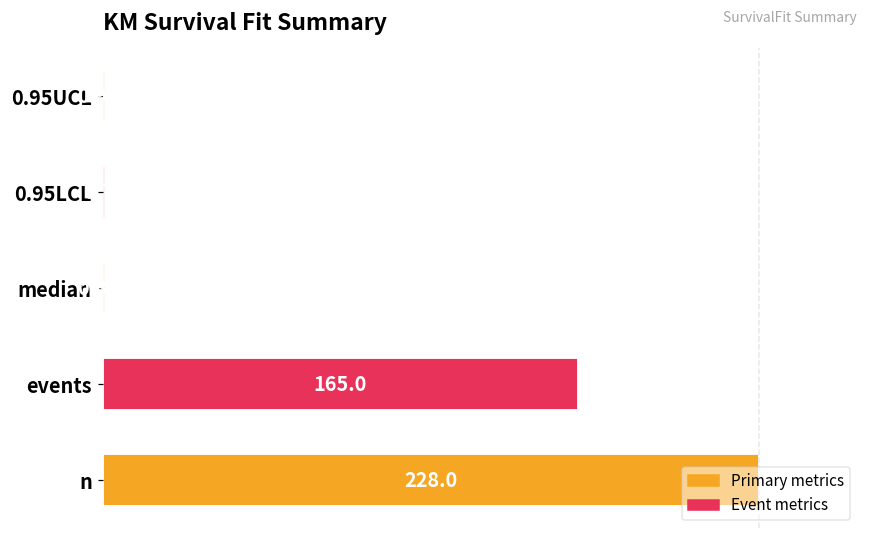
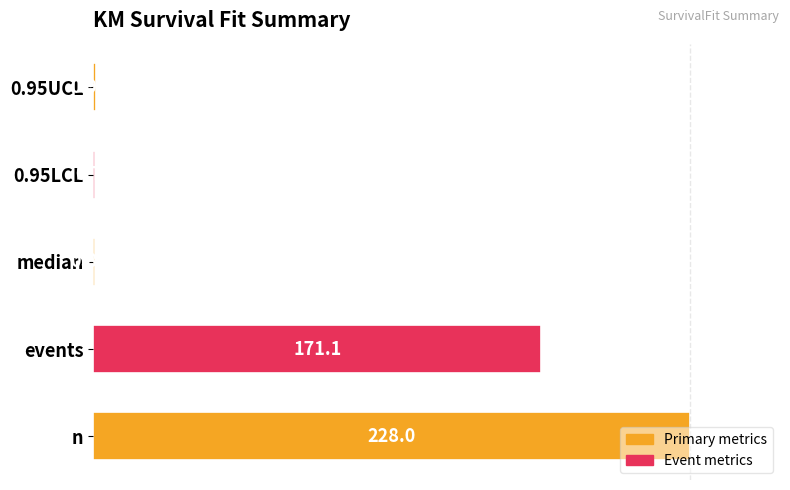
events: 165.0 -> 171.1
